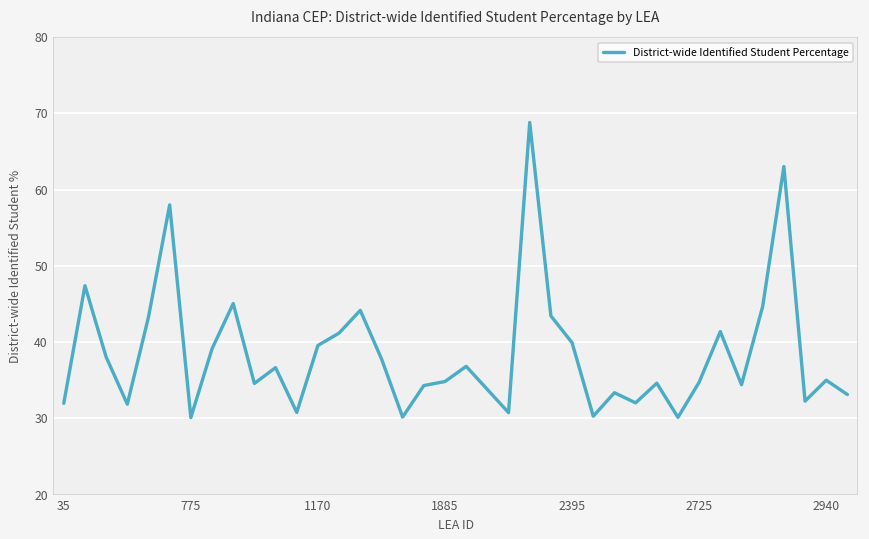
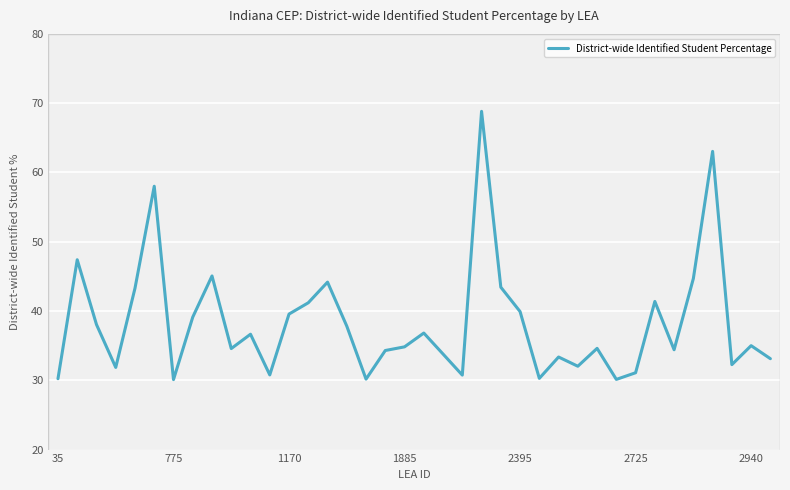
District-wide Identified Student Percentage, 35: 32 -> 30
District-wide Identified Student Percentage, 2725: 35 -> 31
